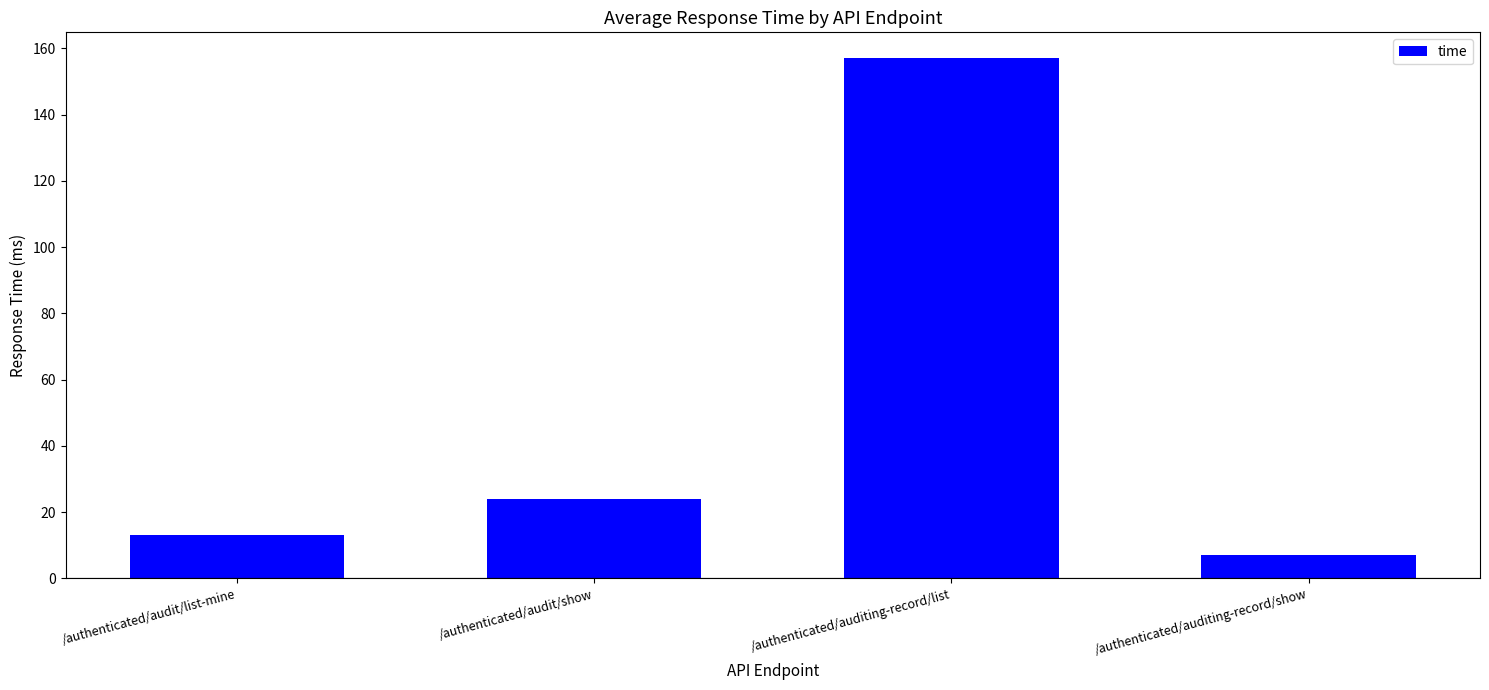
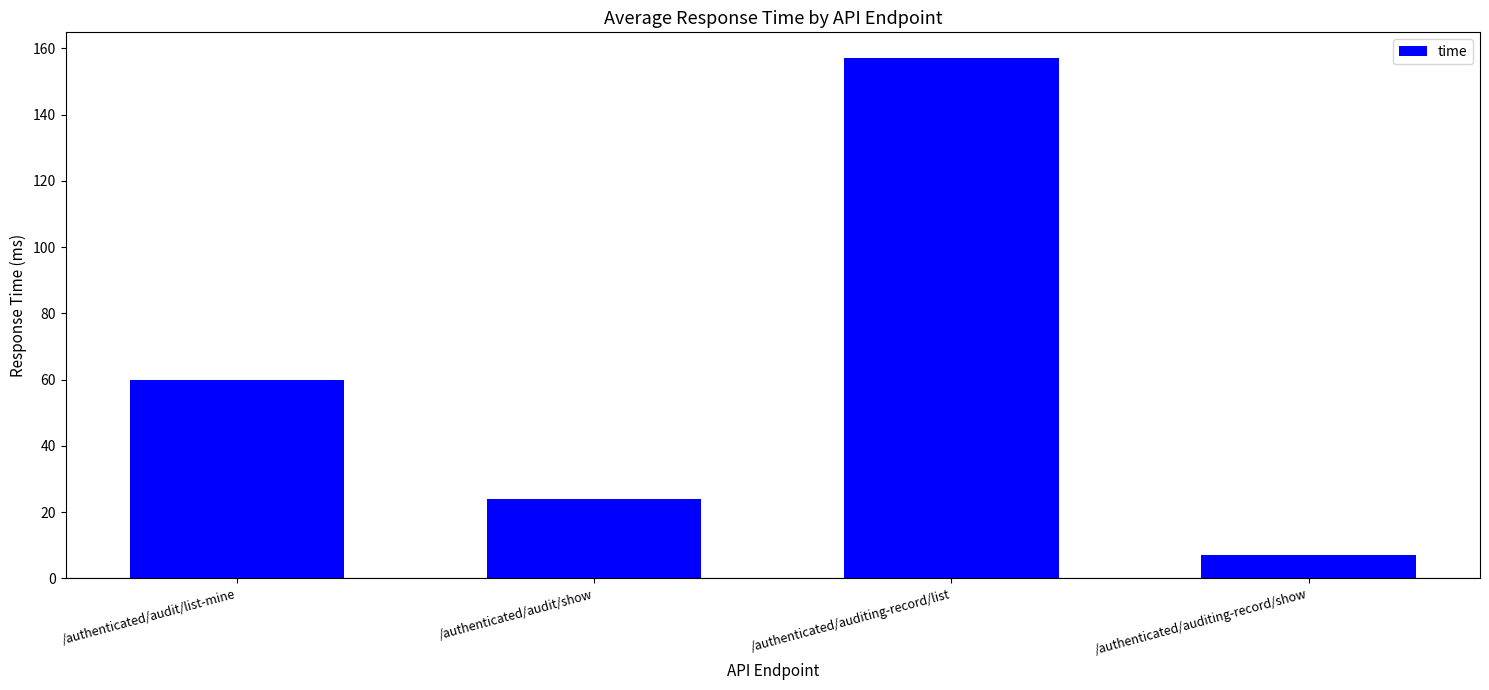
/authenticated/audit/list-mine: 13 -> 60
